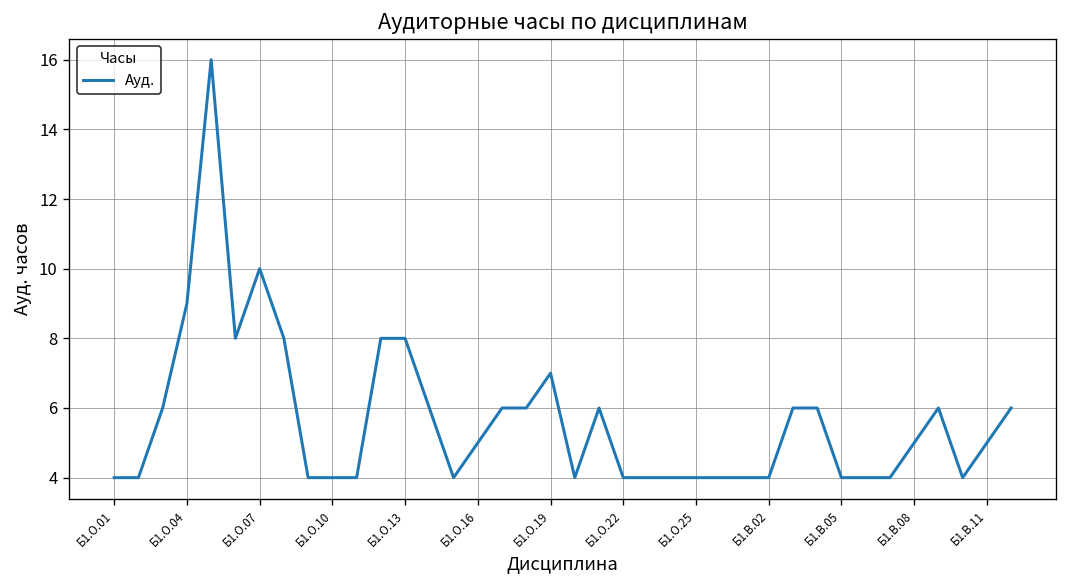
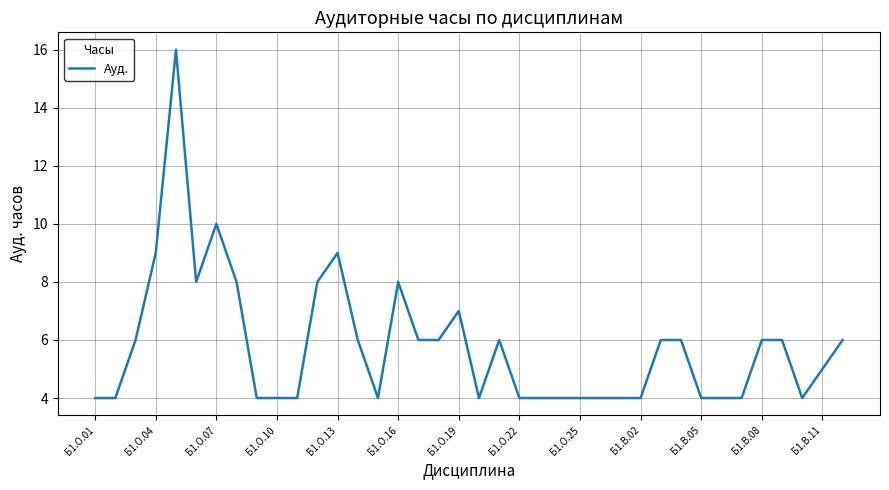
Б1.О.13: 8 -> 9
Б1.О.16: 5 -> 8
Б1.В.08: 5 -> 6
